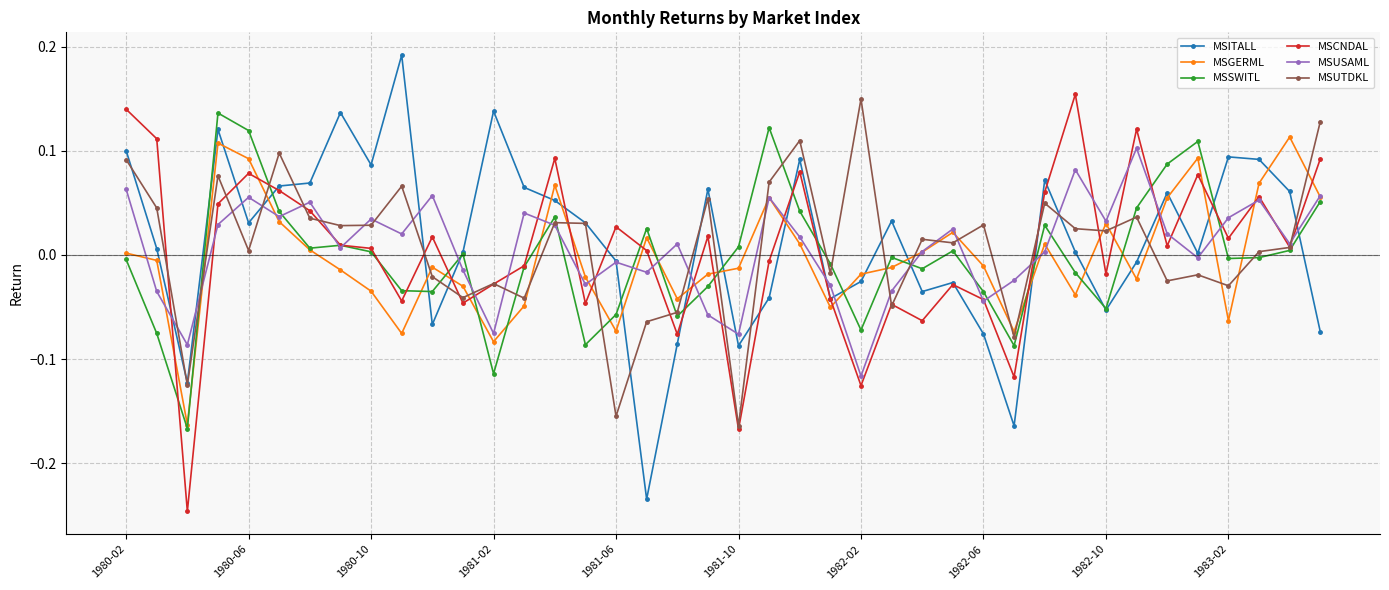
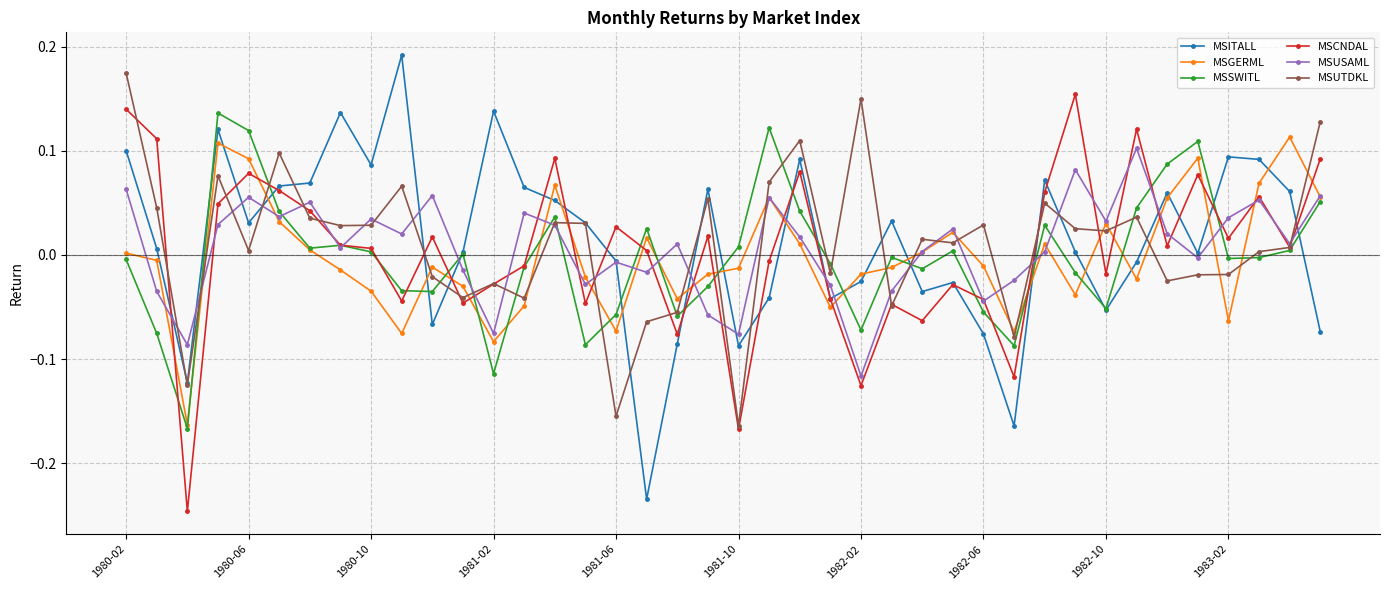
MSUTDKL, 1980-02: 0.092 -> 0.175
MSSWITL, 1982-06: -0.035 -> -0.055
MSUTDKL, 1983-02: -0.030 -> -0.019
